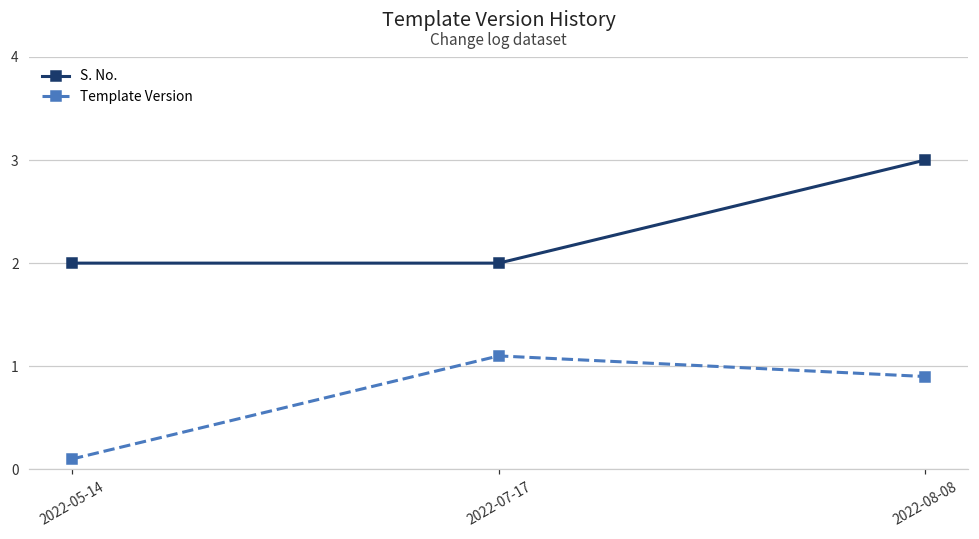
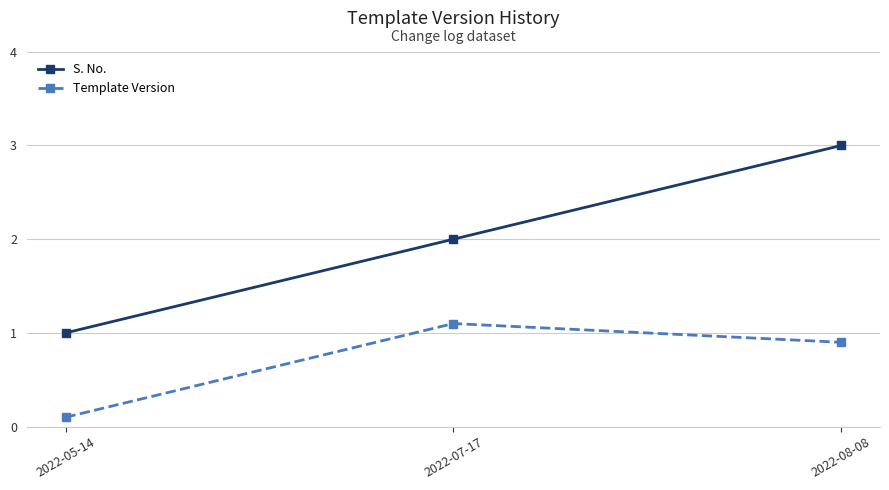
S. No., 2022-05-14: 2 -> 1
